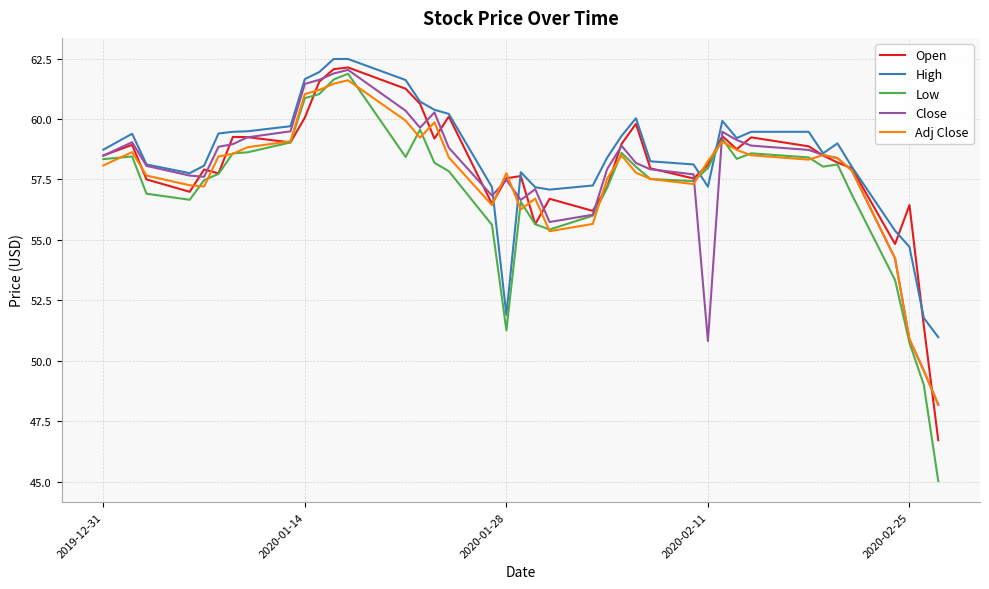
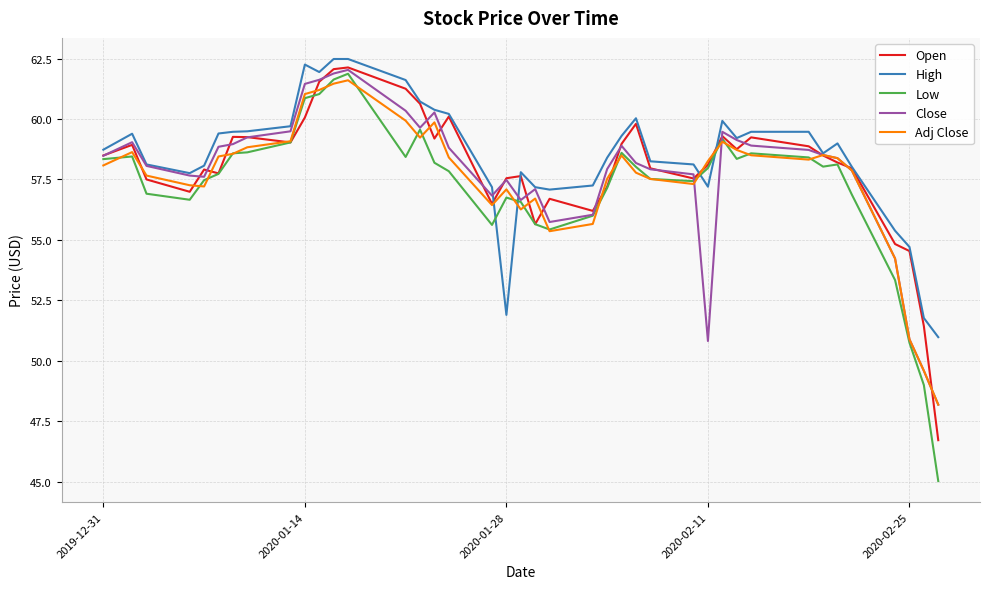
High, 2020-01-14: 61.7 -> 62.3
Low, 2020-01-28: 51.3 -> 56.8
Adj Close, 2020-01-28: 57.8 -> 57.1
Open, 2020-02-25: 56.4 -> 54.5
